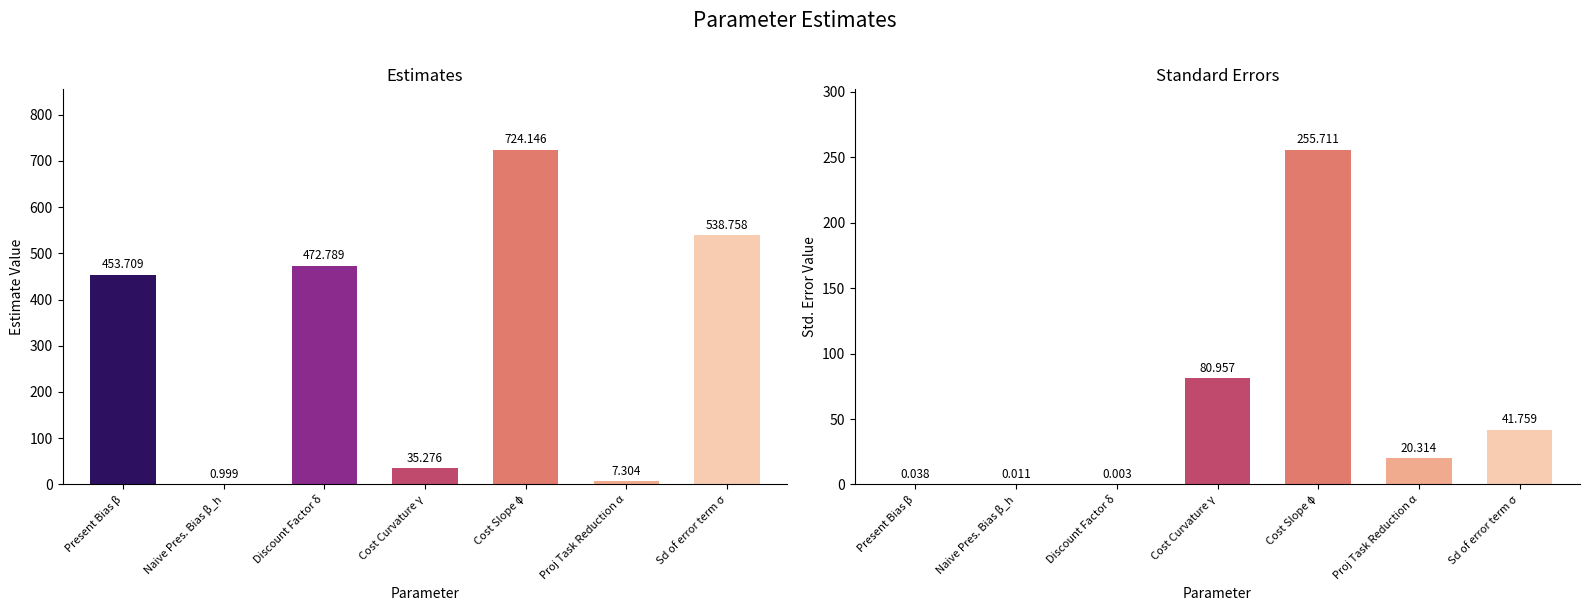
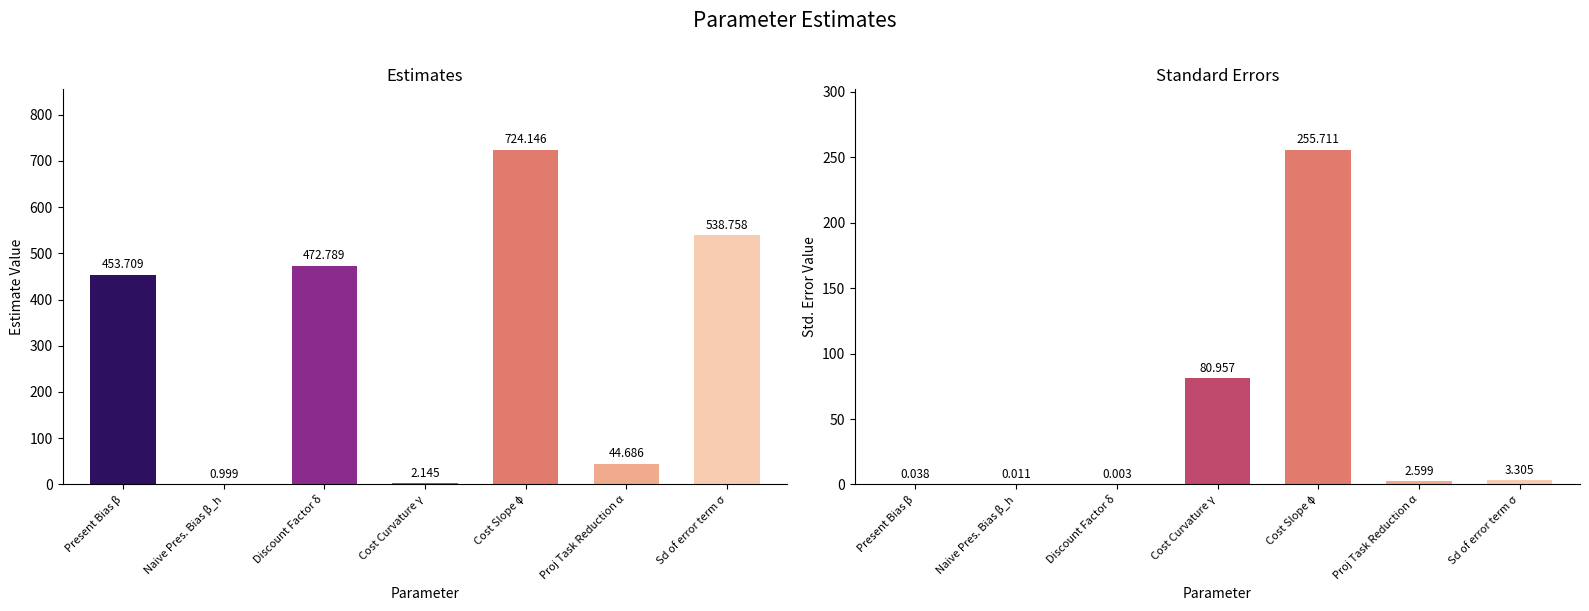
Estimates, Cost Curvature γ: 35.276 -> 2.145
Estimates, Proj Task Reduction α: 7.304 -> 44.686
Standard Errors, Proj Task Reduction α: 20.314 -> 2.599
Standard Errors, Sd of error term σ: 41.759 -> 3.305
